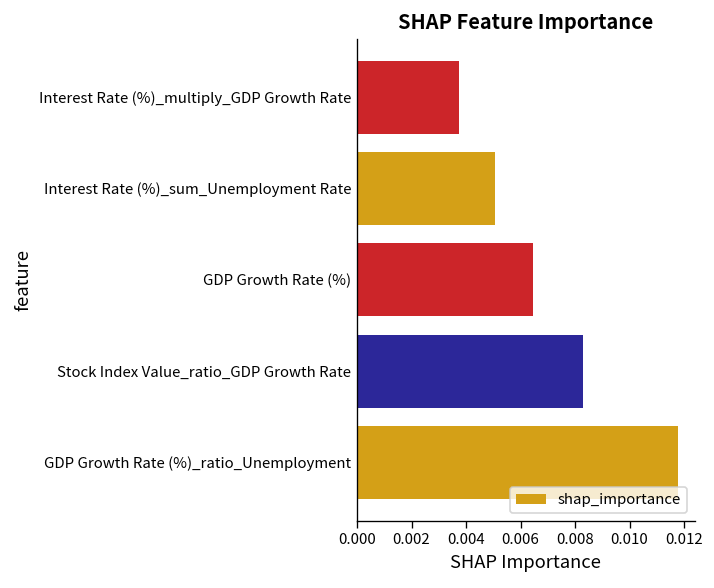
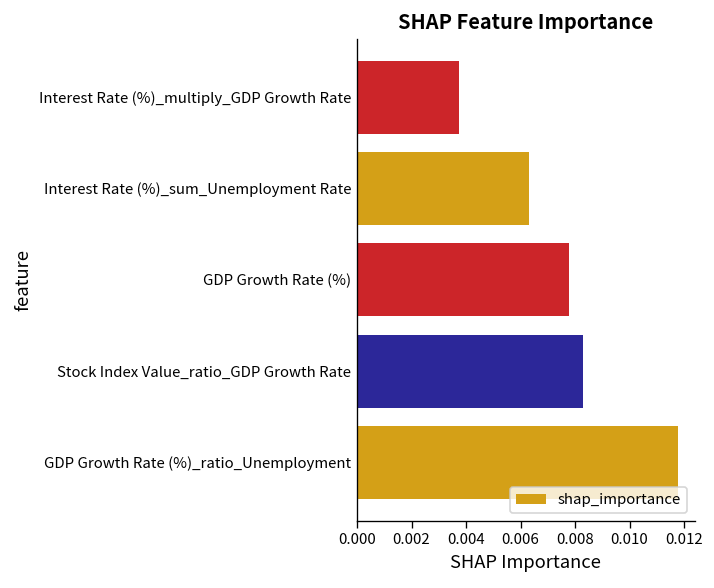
Interest Rate (%)_sum_Unemployment Rate: 0.0051 -> 0.0063
GDP Growth Rate (%): 0.0064 -> 0.0078
